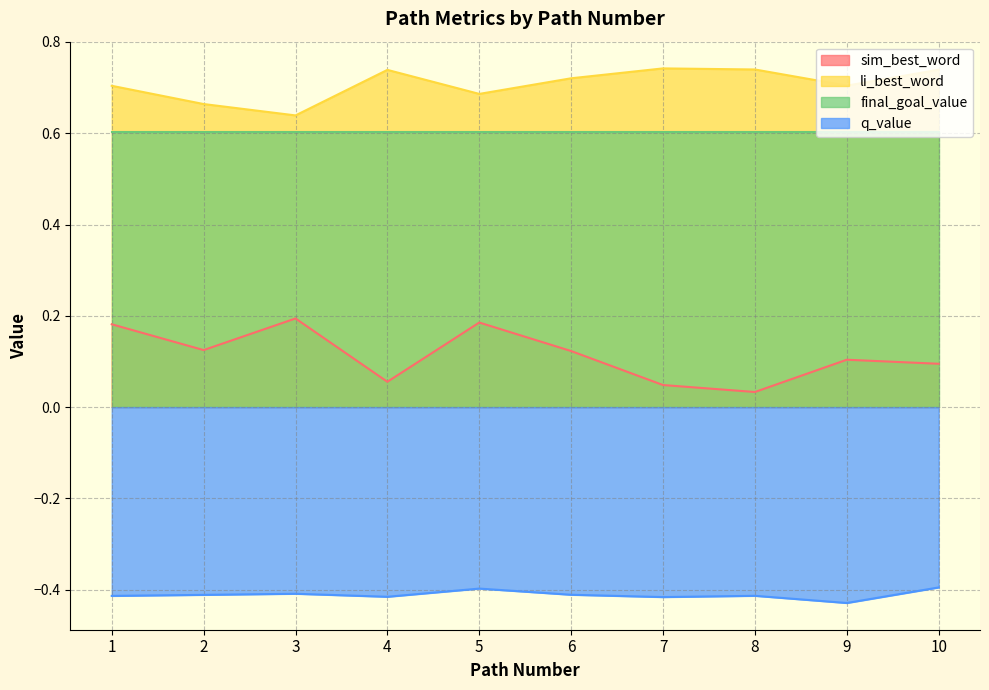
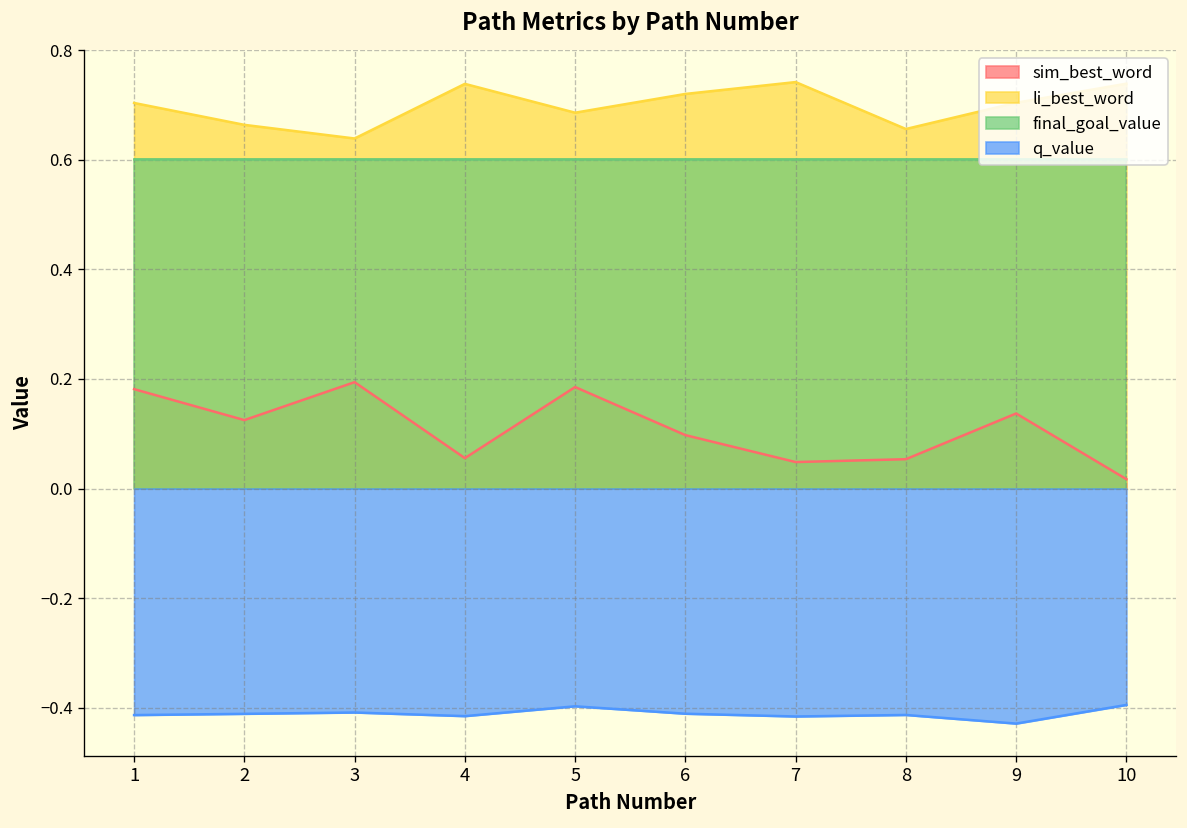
sim_best_word, 6: 0.12 -> 0.10
sim_best_word, 8: 0.03 -> 0.05
li_best_word, 8: 0.74 -> 0.66
sim_best_word, 9: 0.10 -> 0.14
sim_best_word, 10: 0.09 -> 0.02
